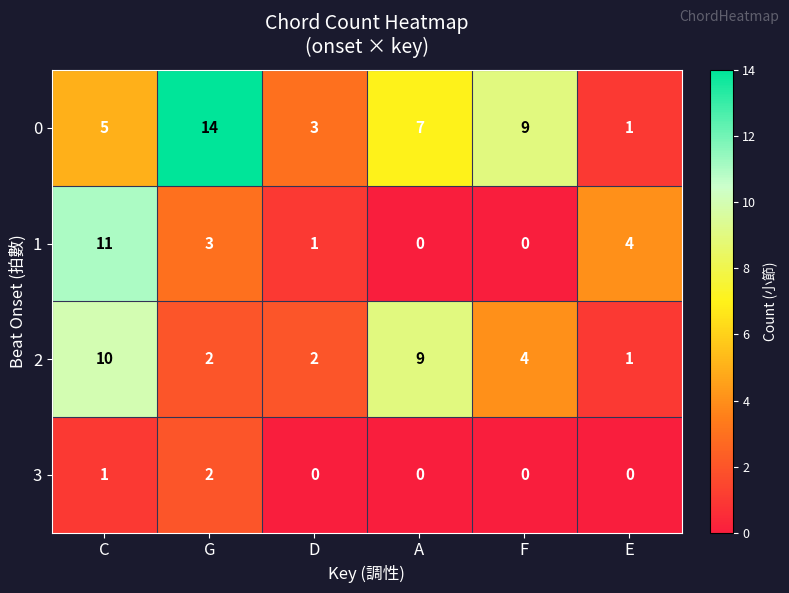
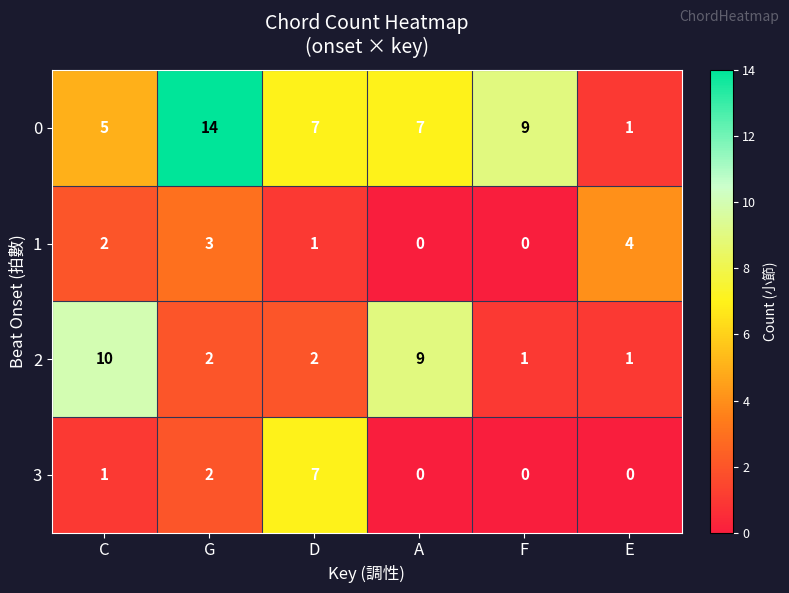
0, D: 3 -> 7
1, C: 11 -> 2
2, F: 4 -> 1
3, D: 0 -> 7
